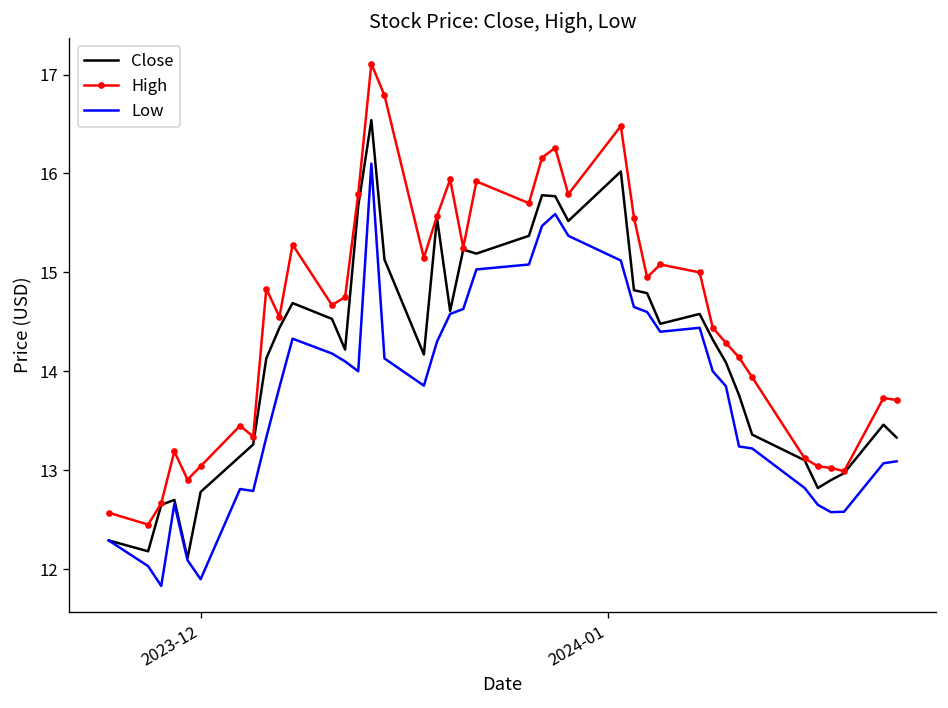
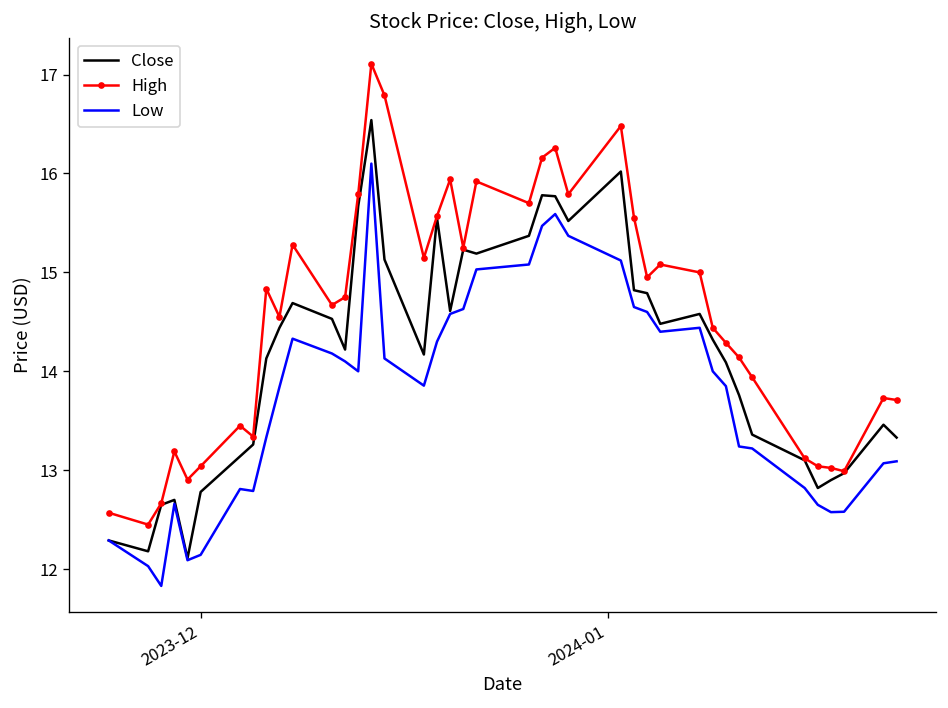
Low, 2023-12: 11.9 -> 12.1
